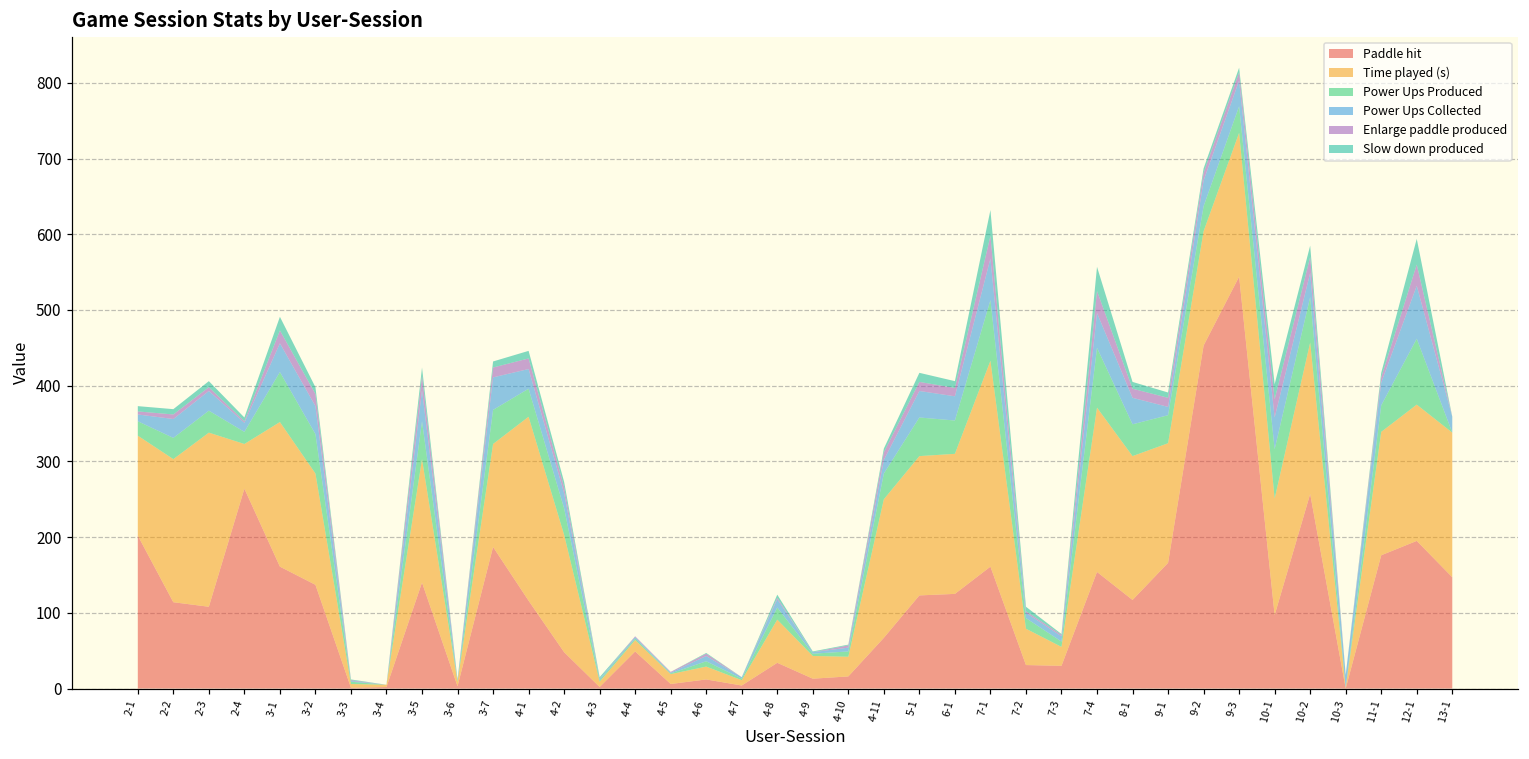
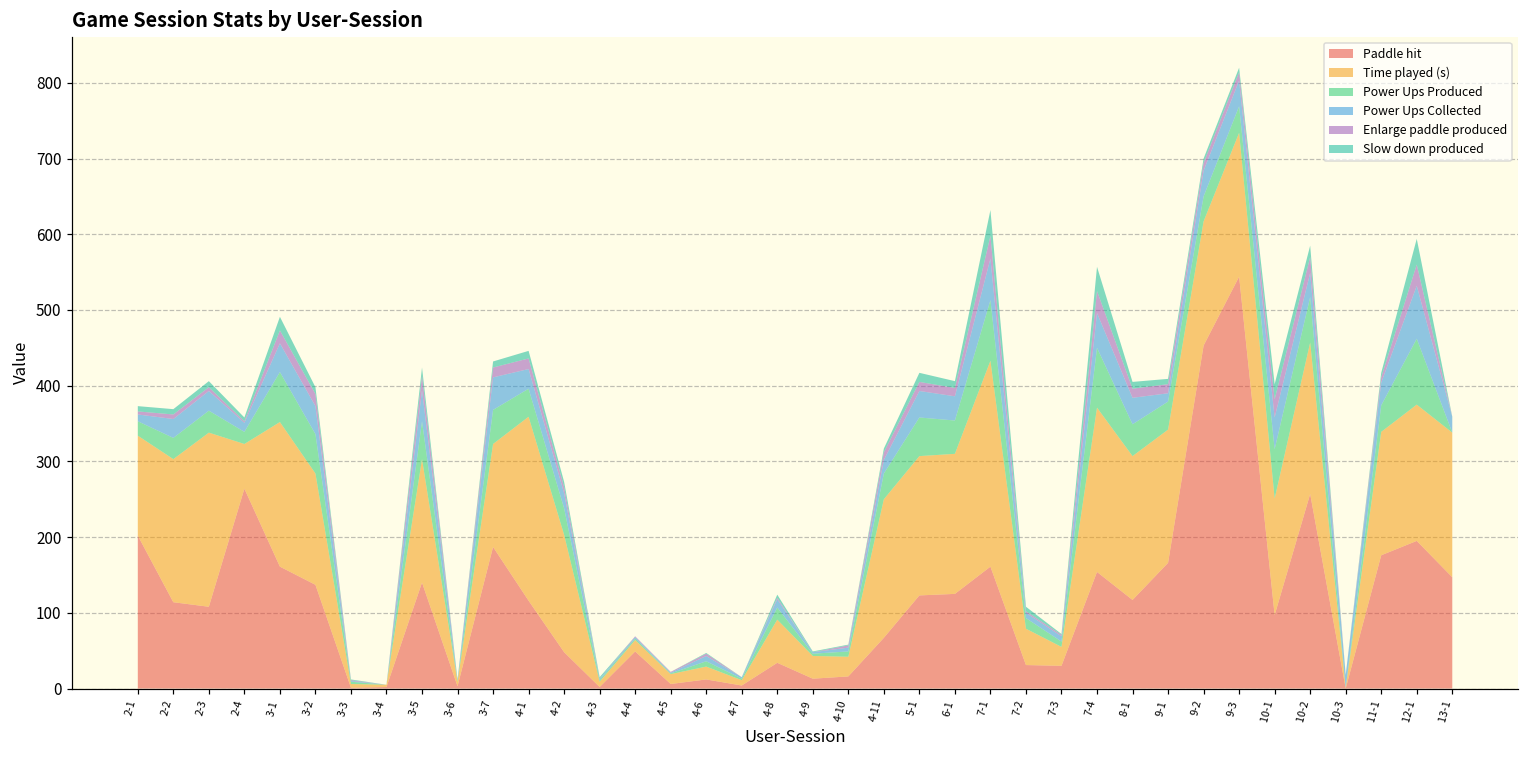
Time played (s), 9-1: 160 -> 180
Time played (s), 9-2: 150 -> 160
